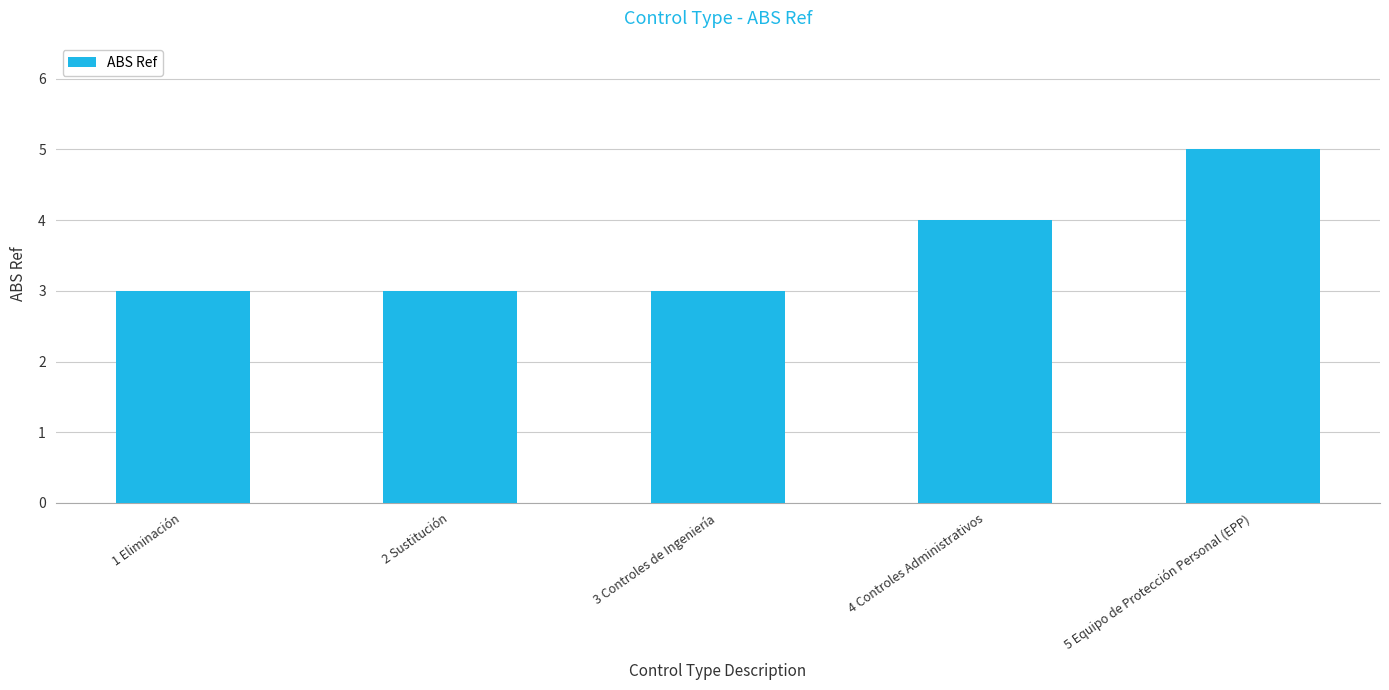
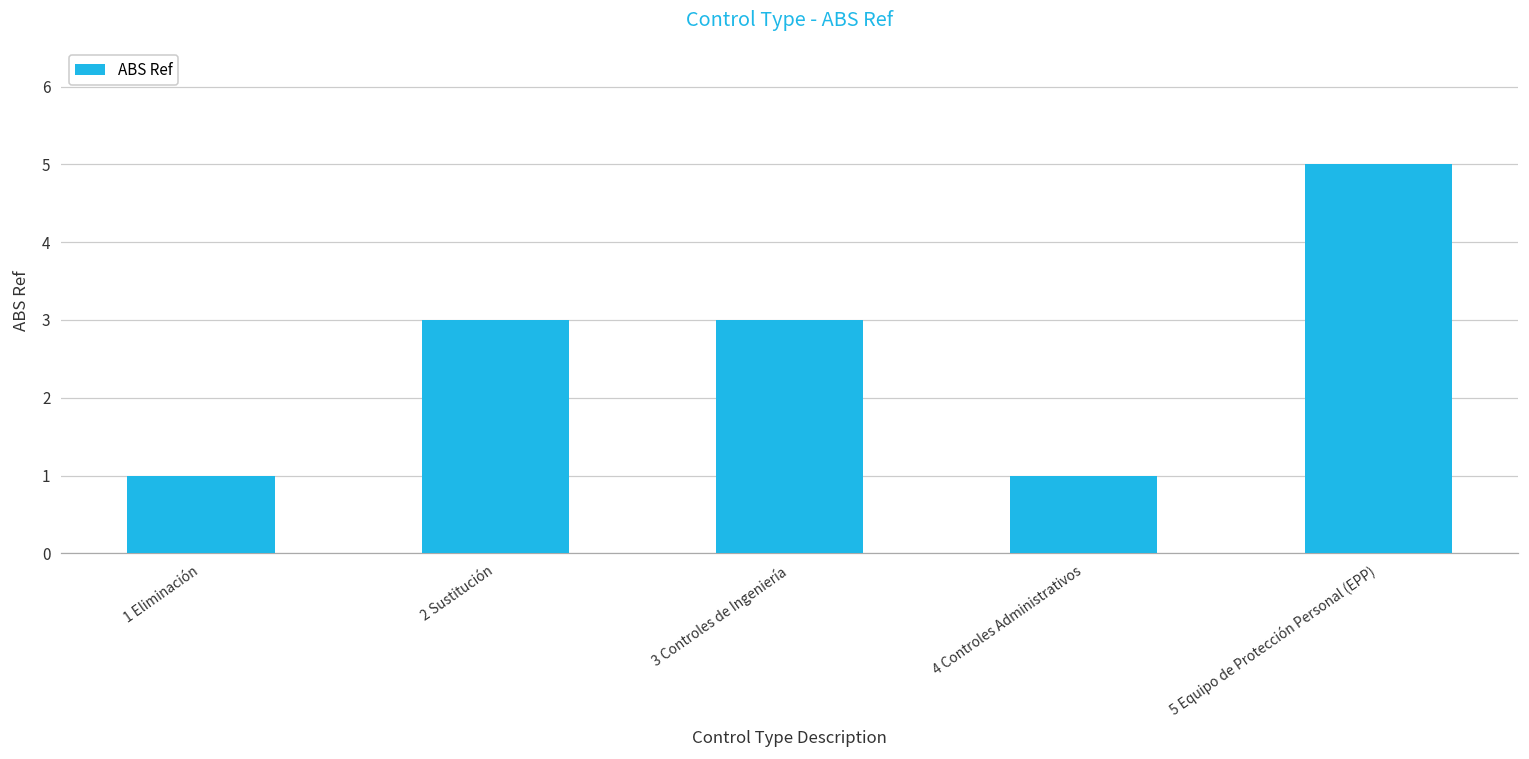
1 Eliminación: 3 -> 1
4 Controles Administrativos: 4 -> 1
